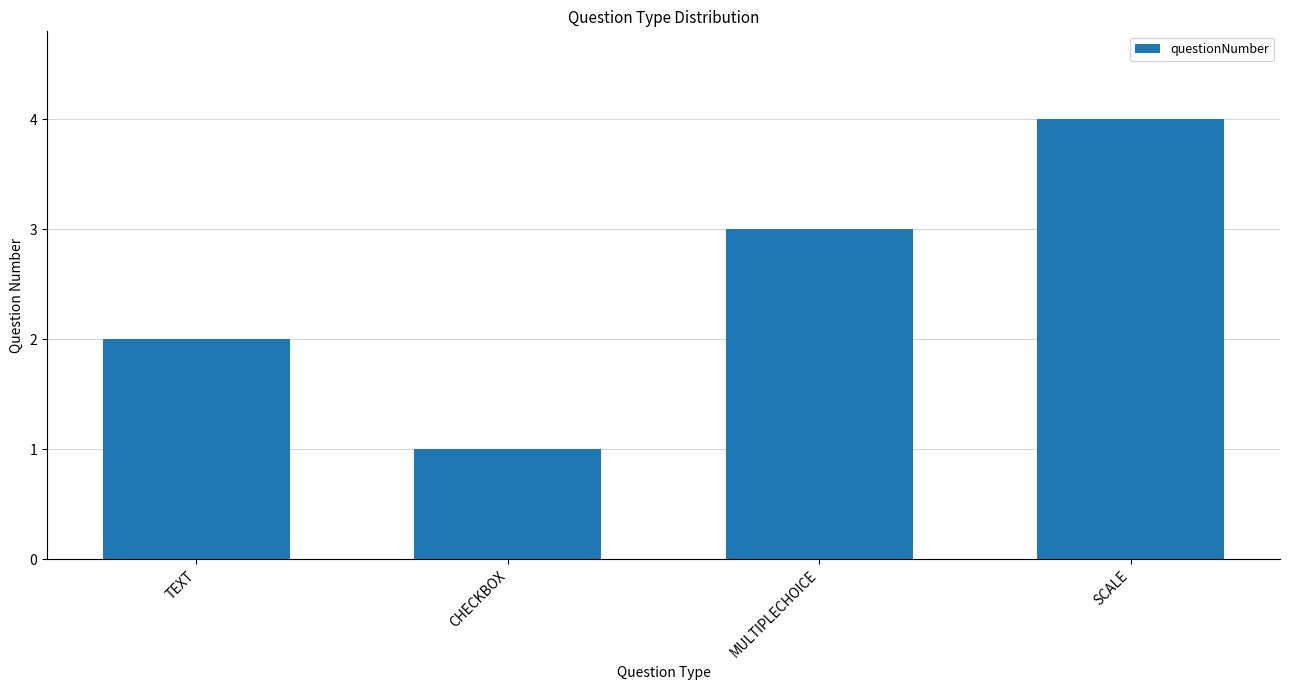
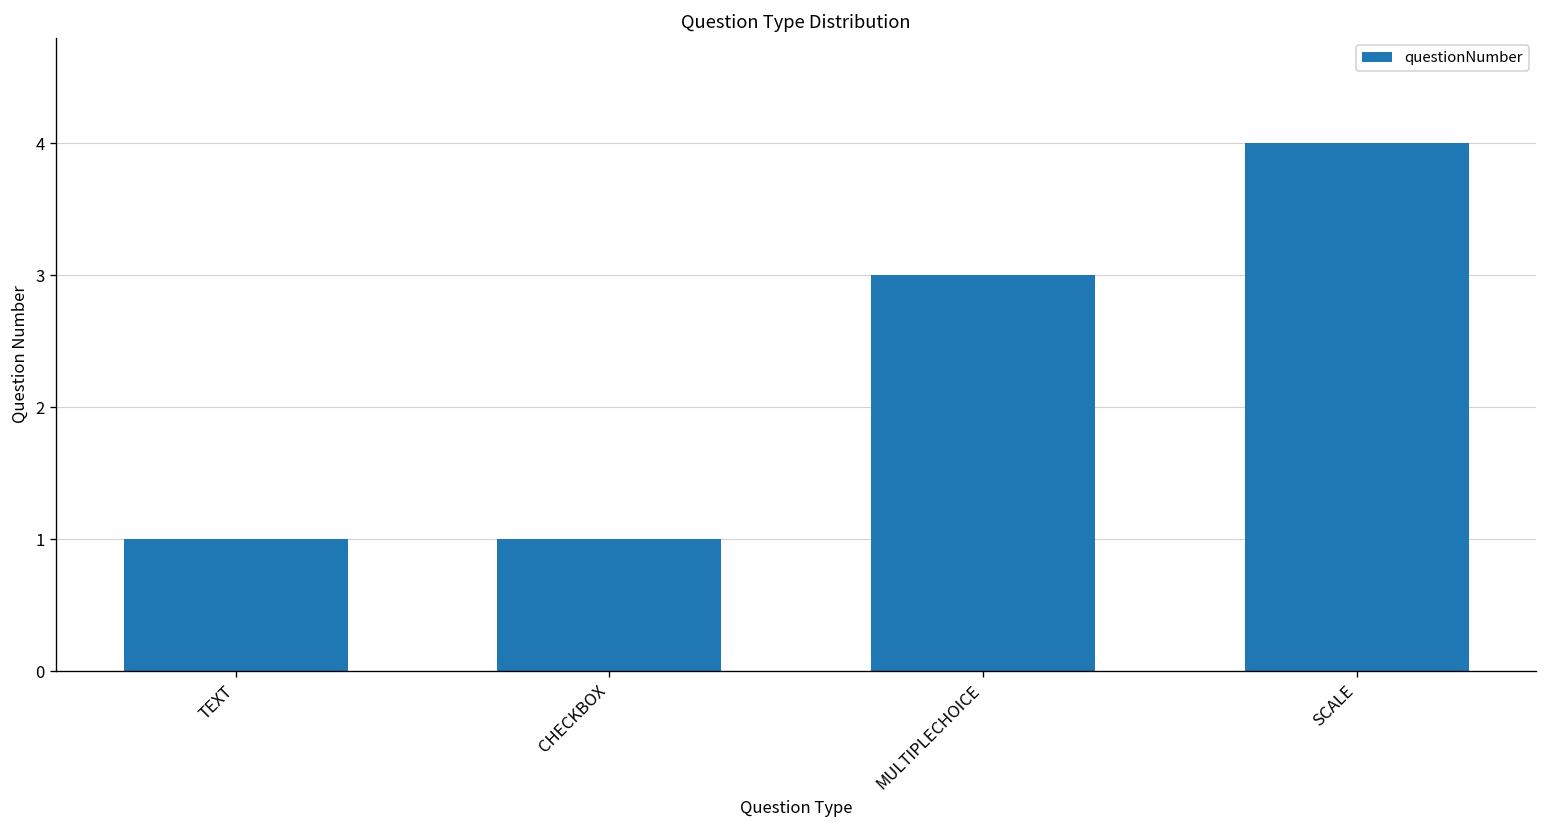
TEXT: 2 -> 1
